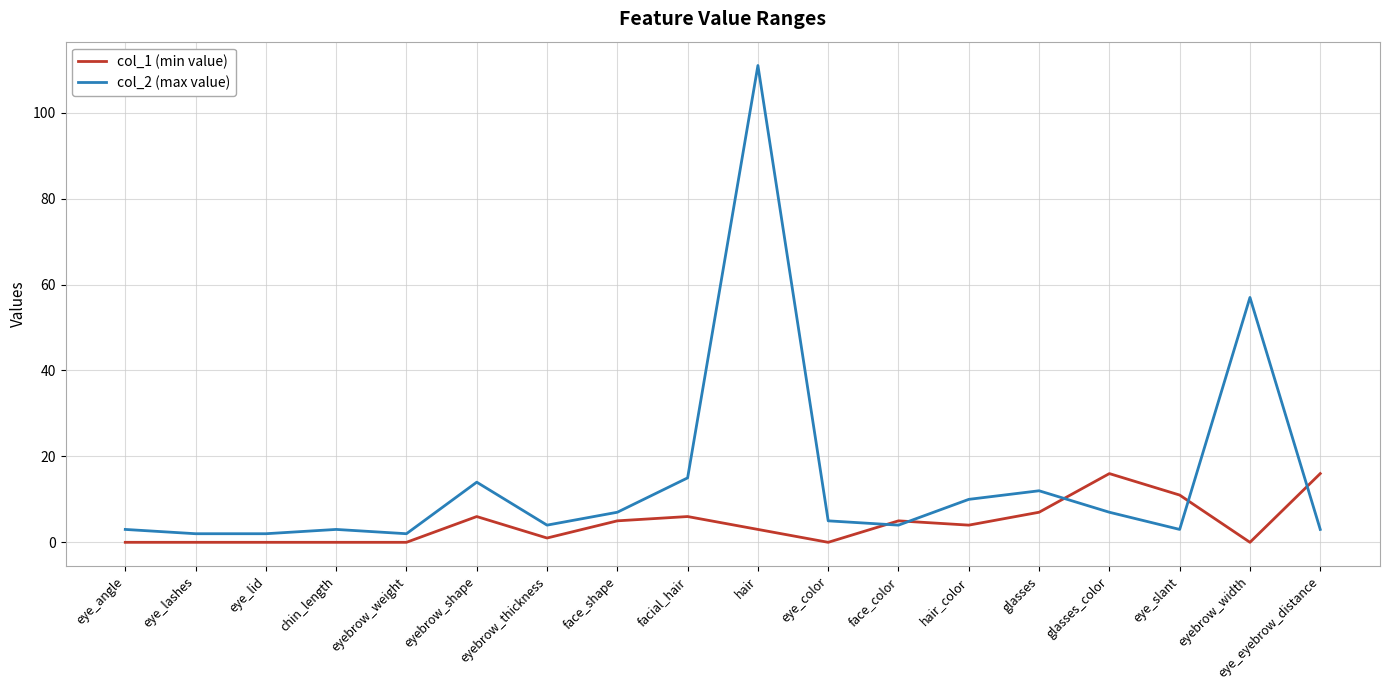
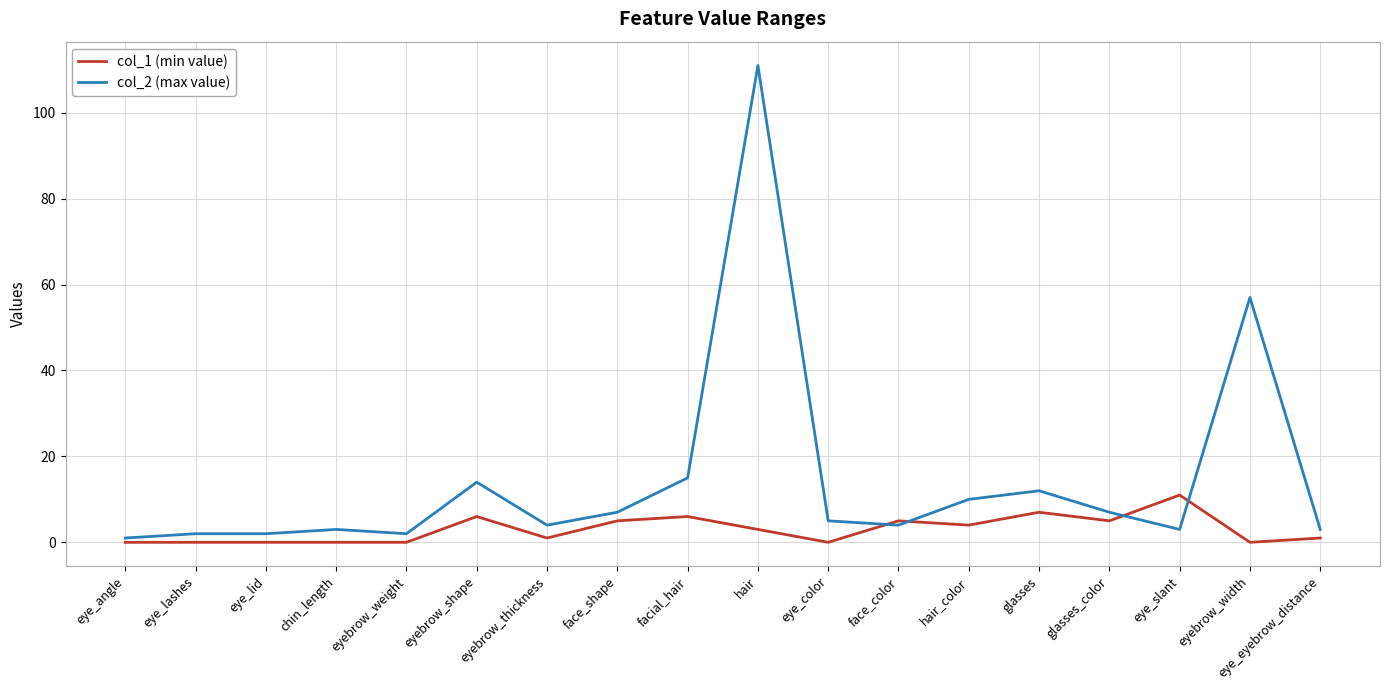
col_2 (max value), eye_angle: 3 -> 1
col_1 (min value), glasses_color: 16 -> 5
col_1 (min value), eye_eyebrow_distance: 16 -> 1
